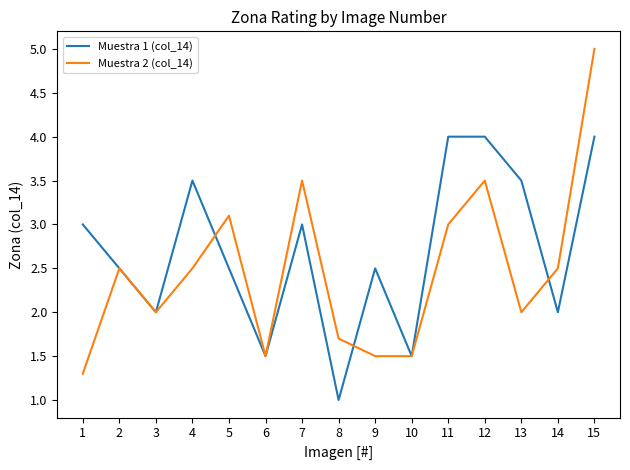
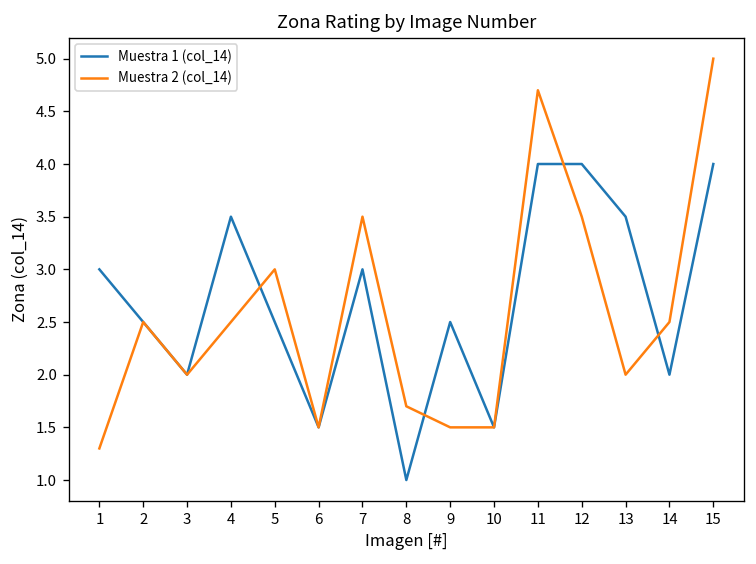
Muestra 2 (col_14), 5: 3.1 -> 3.0
Muestra 2 (col_14), 11: 3.0 -> 4.7
